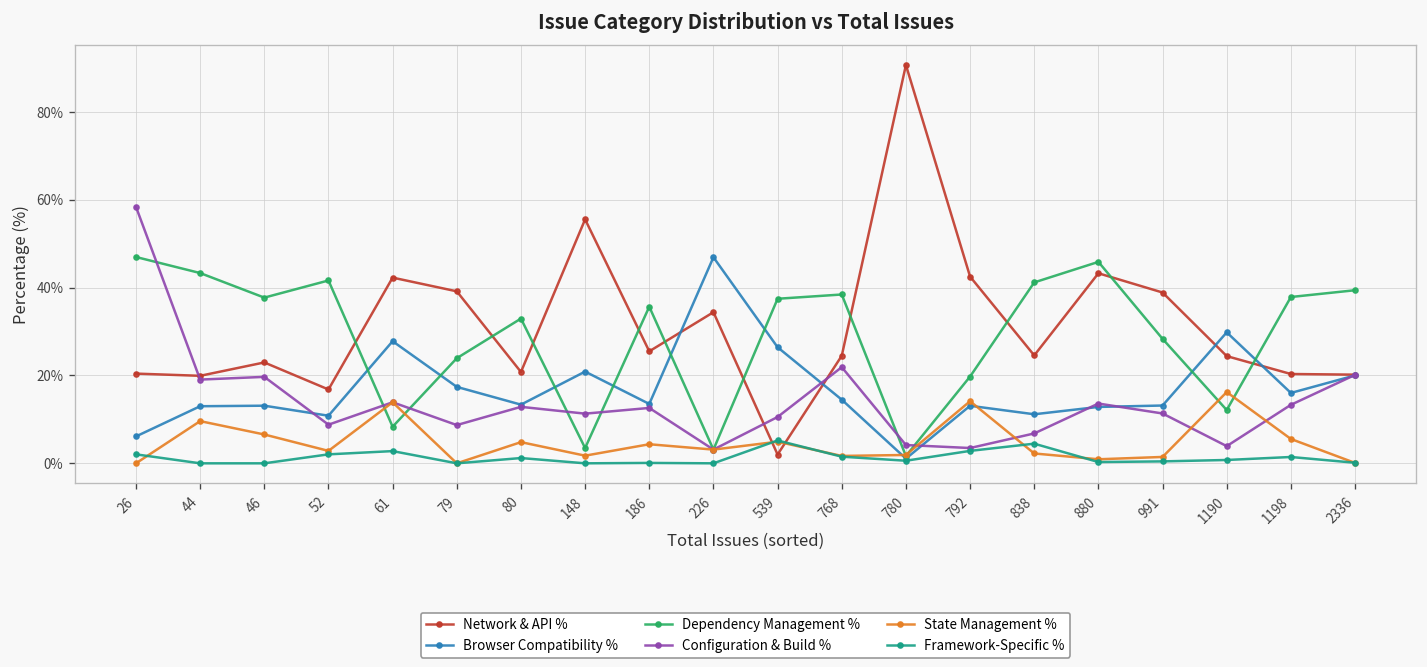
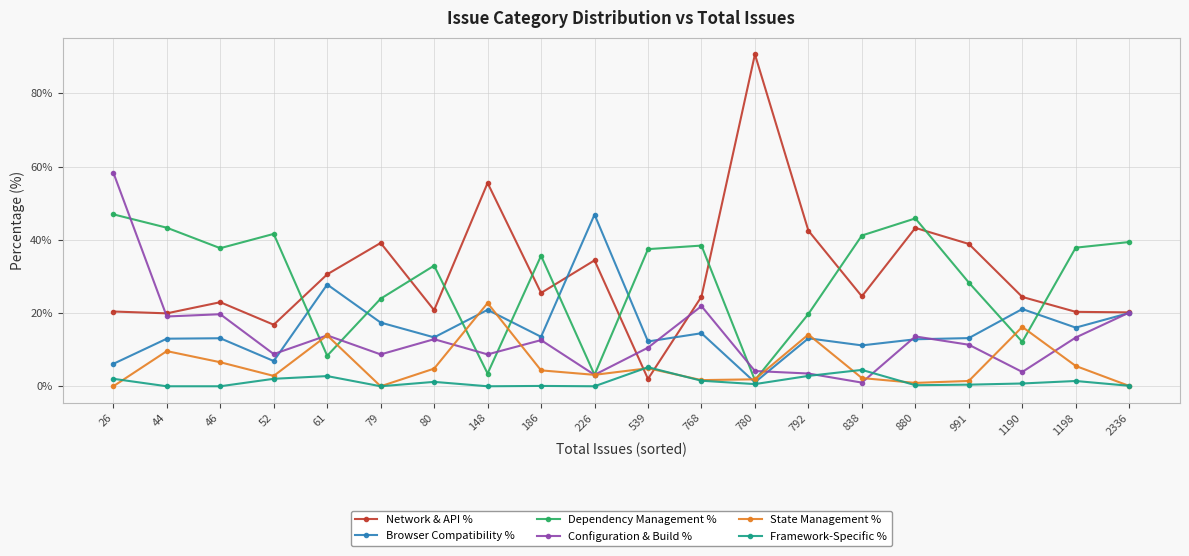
Browser Compatibility %, 52: 11% -> 7%
Network & API %, 61: 42% -> 31%
Configuration & Build %, 148: 11% -> 9%
State Management %, 148: 2% -> 23%
Browser Compatibility %, 539: 26% -> 12%
Configuration & Build %, 838: 7% -> 1%
Browser Compatibility %, 1190: 30% -> 21%
